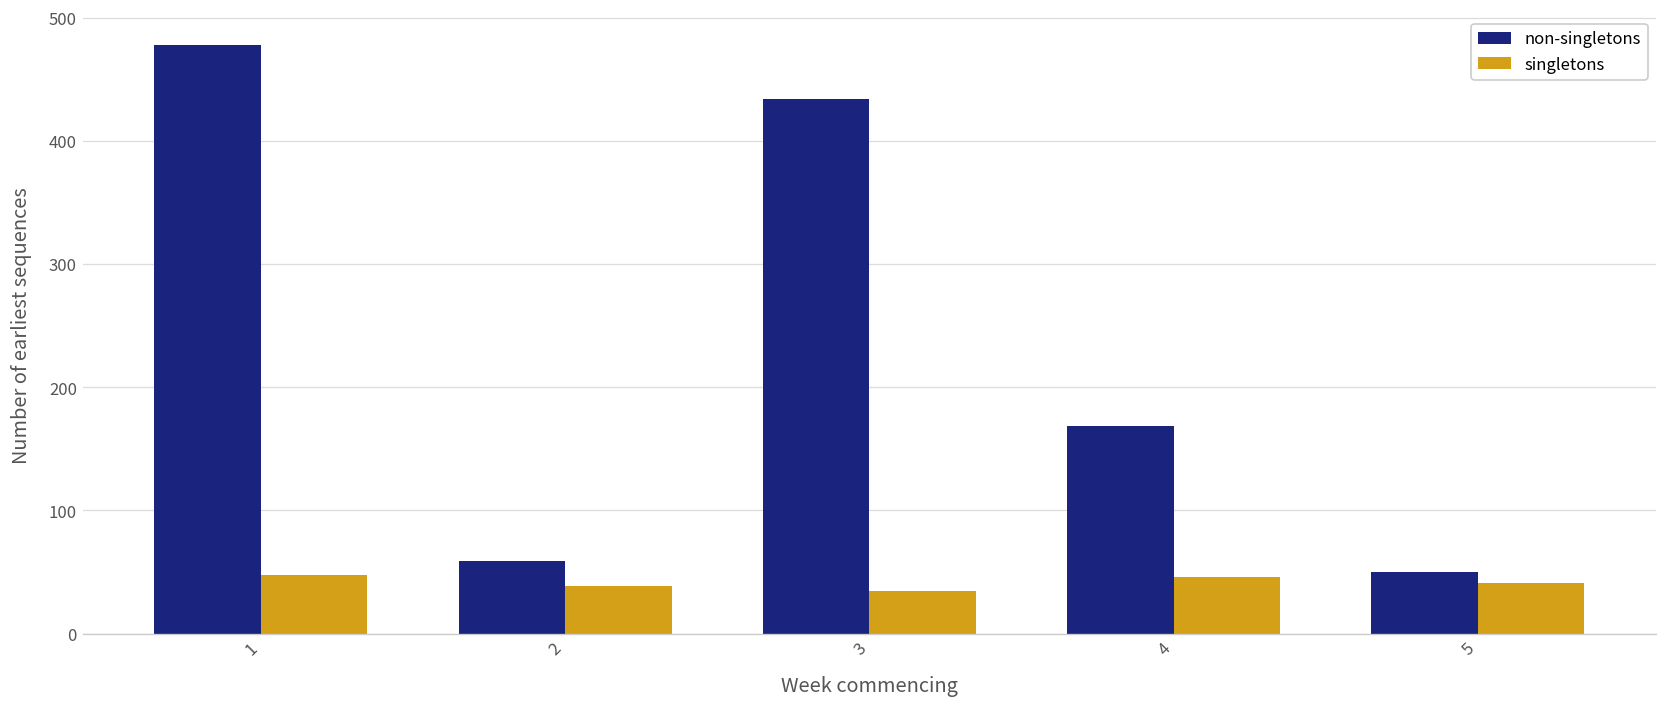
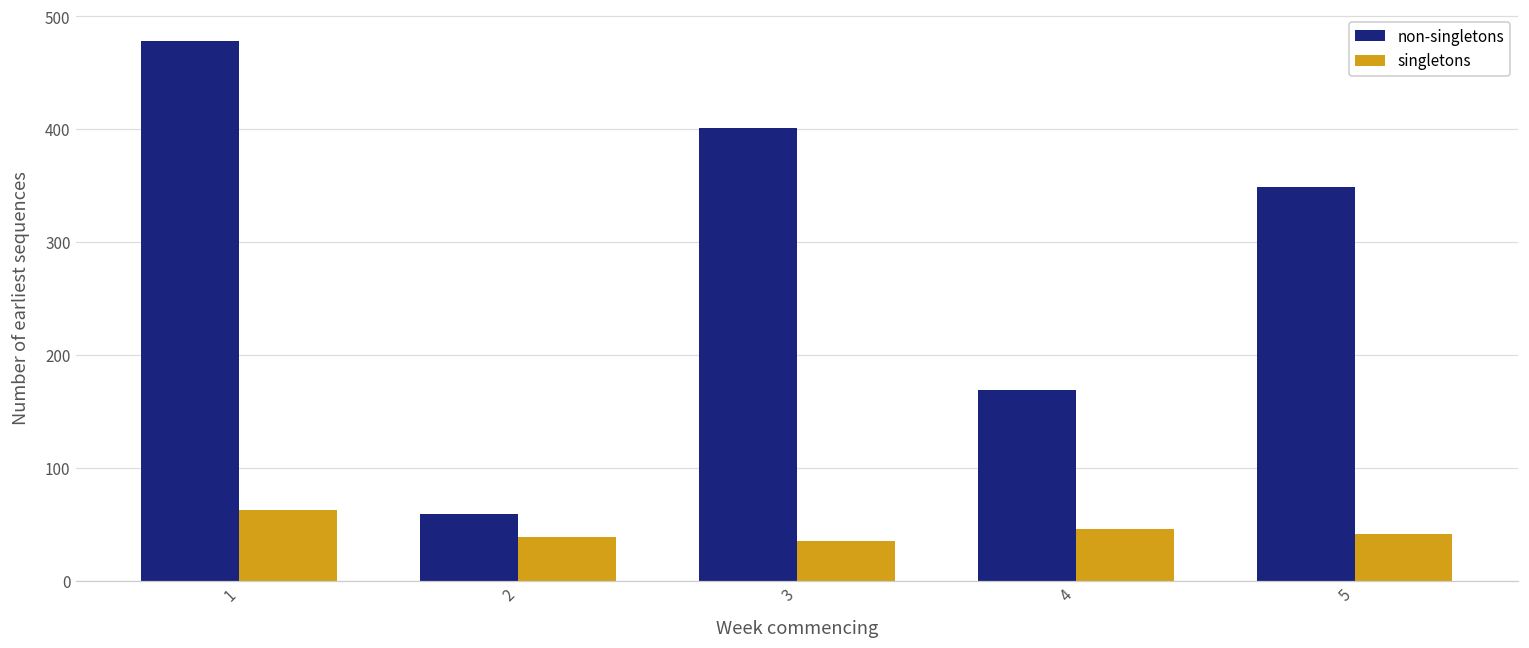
singletons, 1: 48 -> 63
non-singletons, 3: 434 -> 401
non-singletons, 5: 50 -> 349
